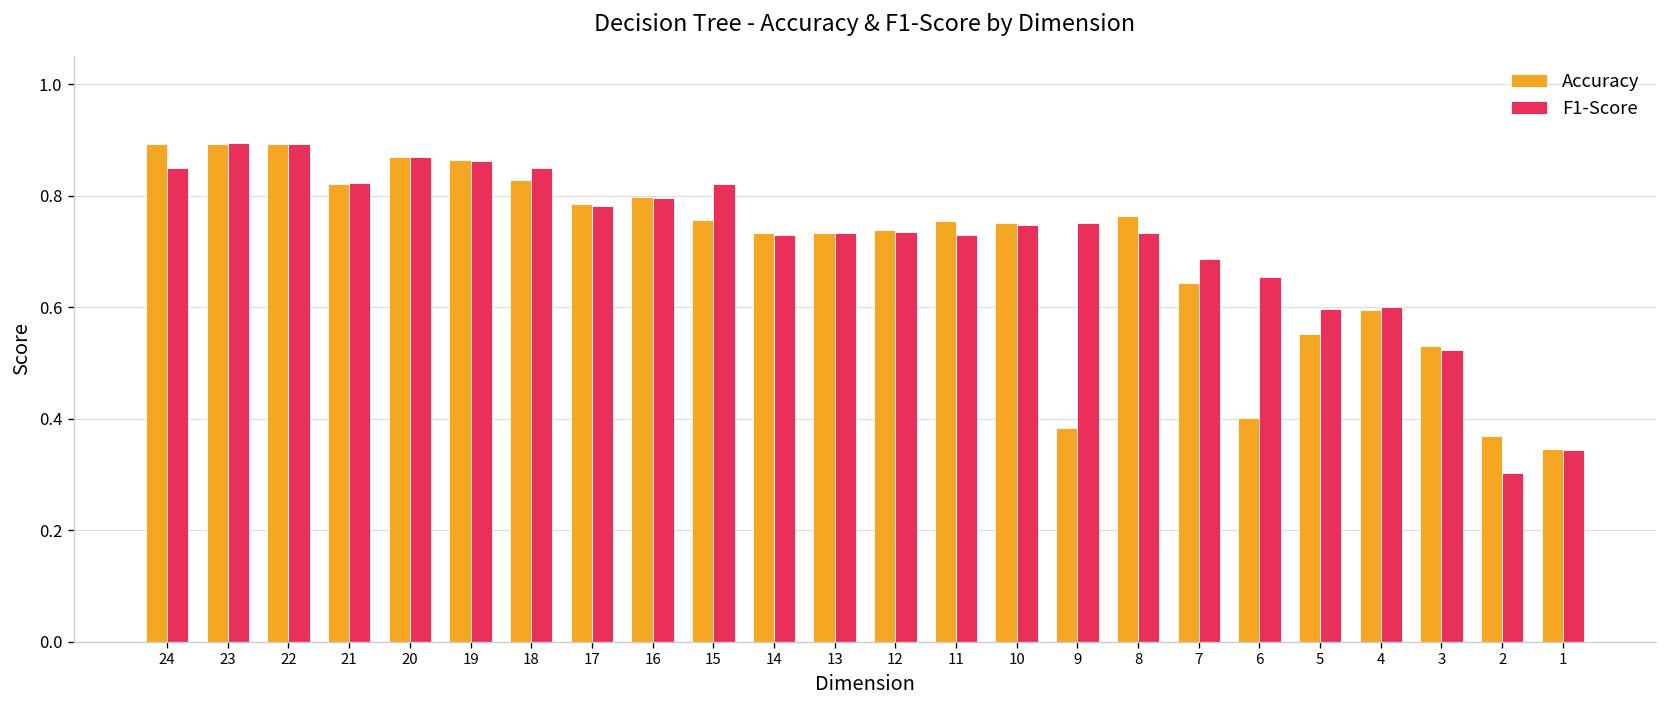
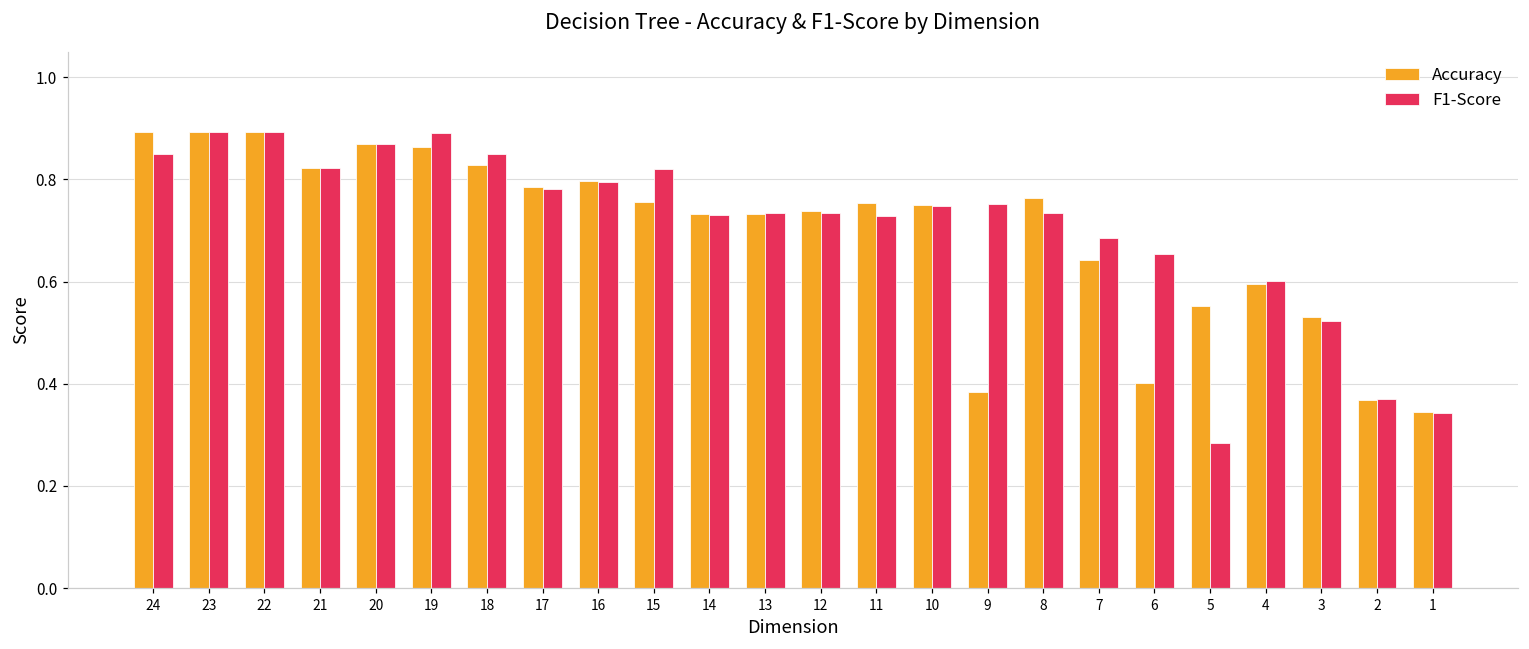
F1-Score, 19: 0.86 -> 0.89
F1-Score, 5: 0.60 -> 0.28
F1-Score, 2: 0.30 -> 0.37
